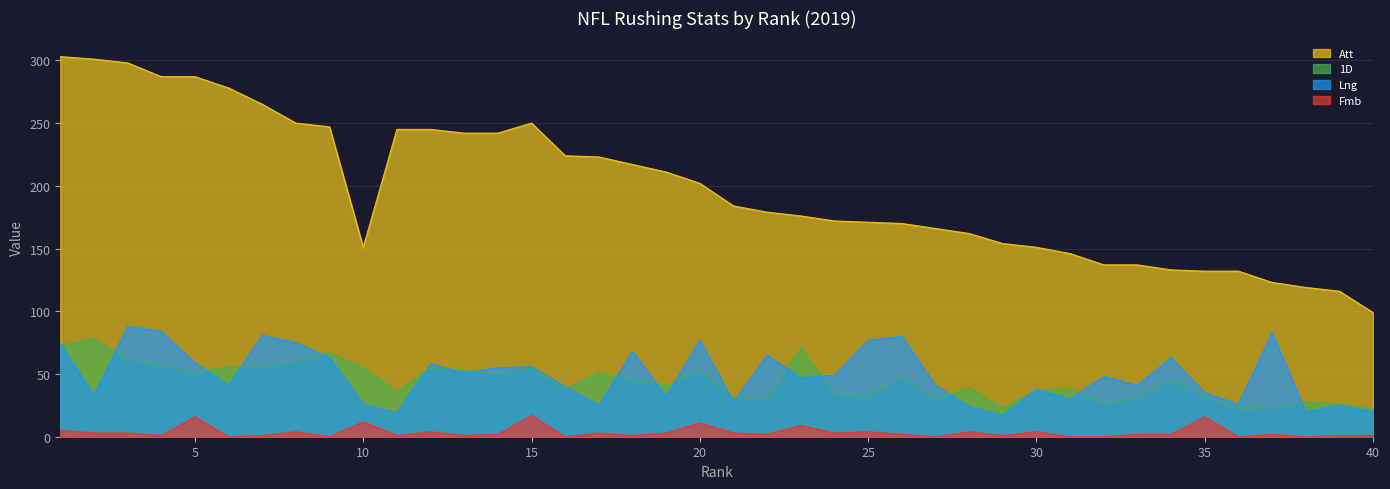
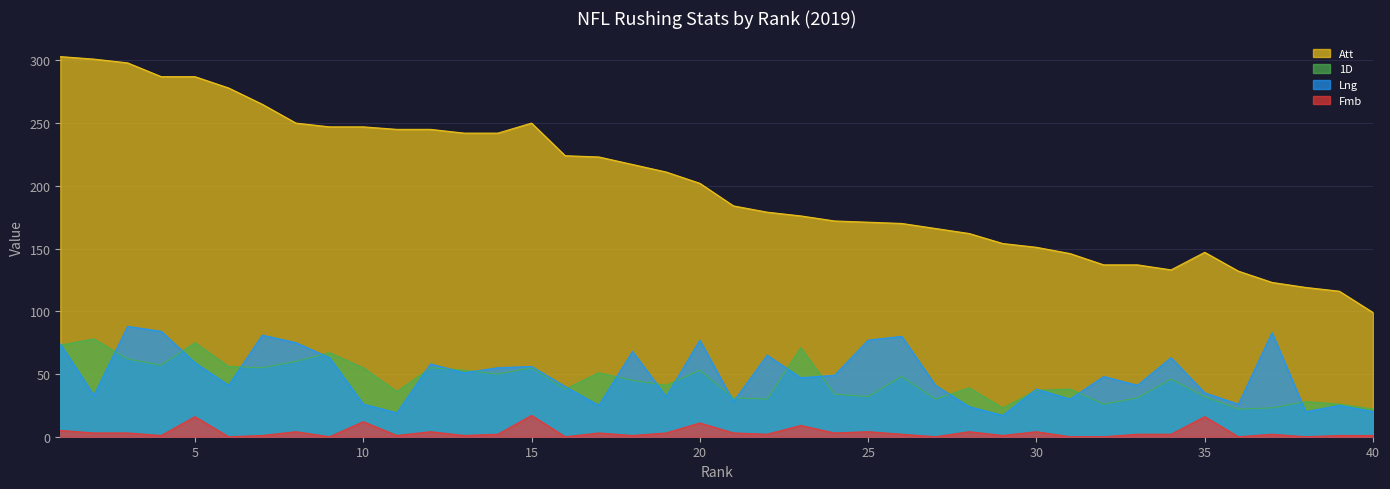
1D, 5: 51 -> 75
Att, 10: 151 -> 247
Att, 35: 132 -> 147
